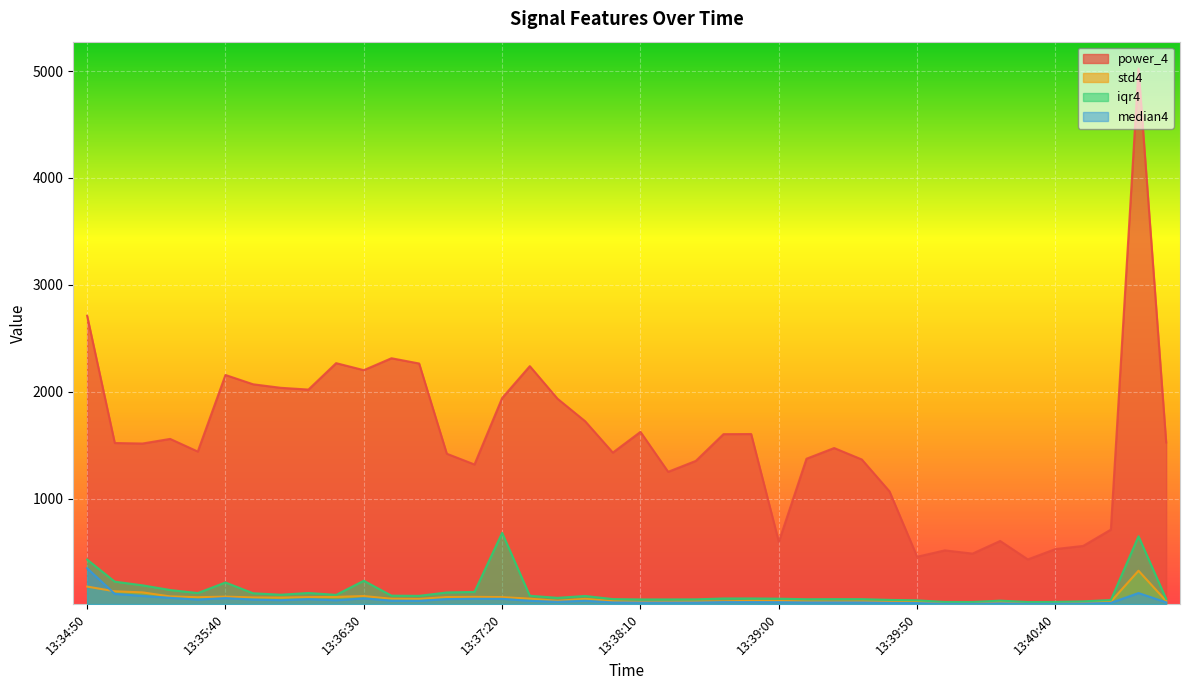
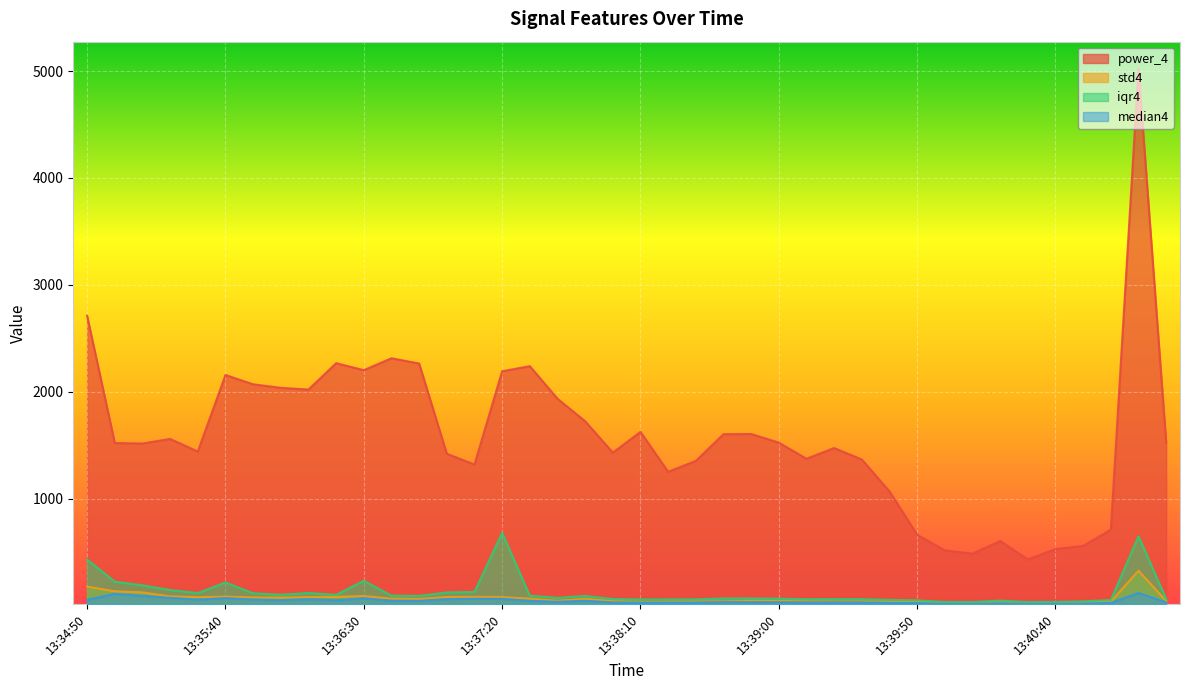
median4, 13:34:50: 350 -> 50
power_4, 13:37:20: 1940 -> 2190
power_4, 13:39:00: 600 -> 1530
power_4, 13:39:50: 460 -> 660
